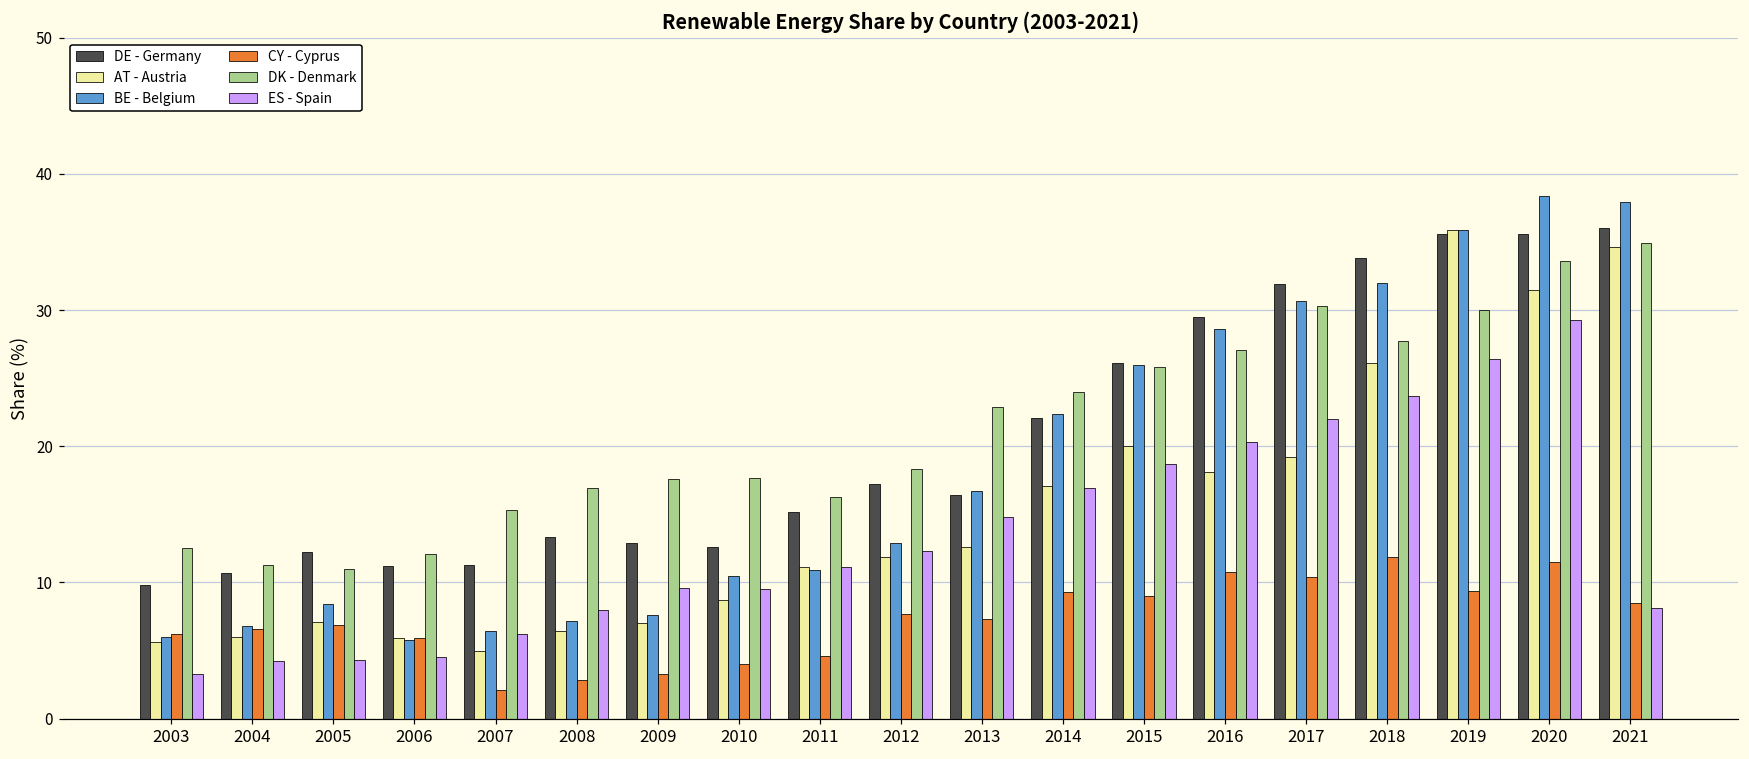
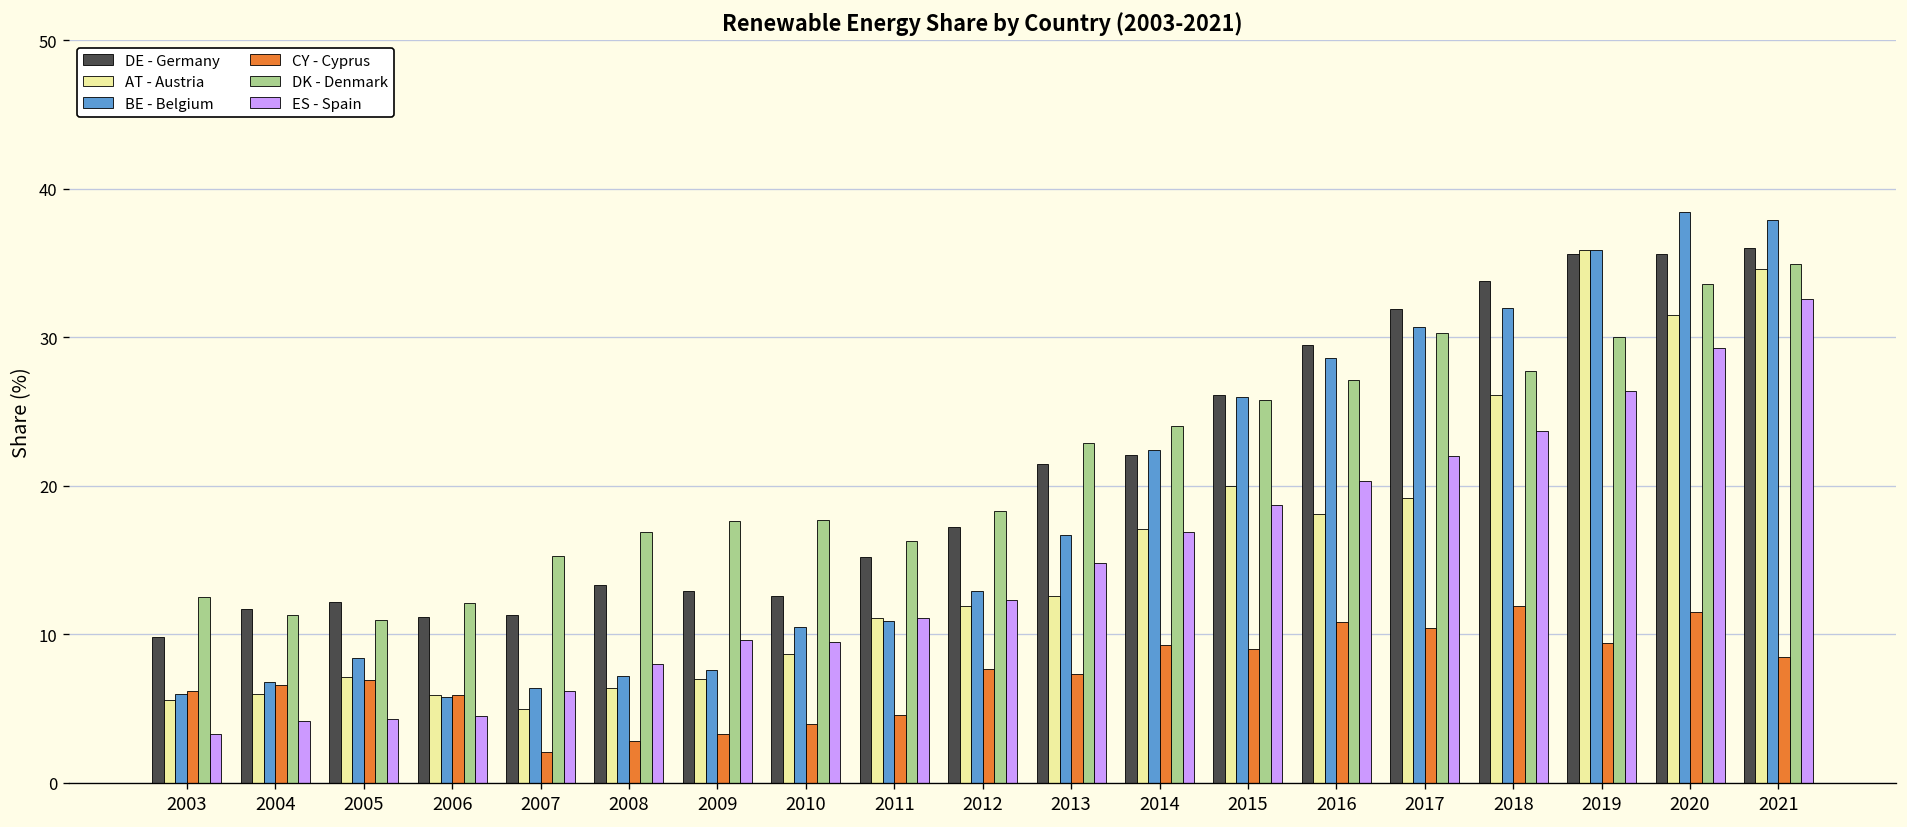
DE - Germany, 2004: 10.7 -> 11.7
DE - Germany, 2013: 16.4 -> 21.5
ES - Spain, 2021: 8.1 -> 32.6
